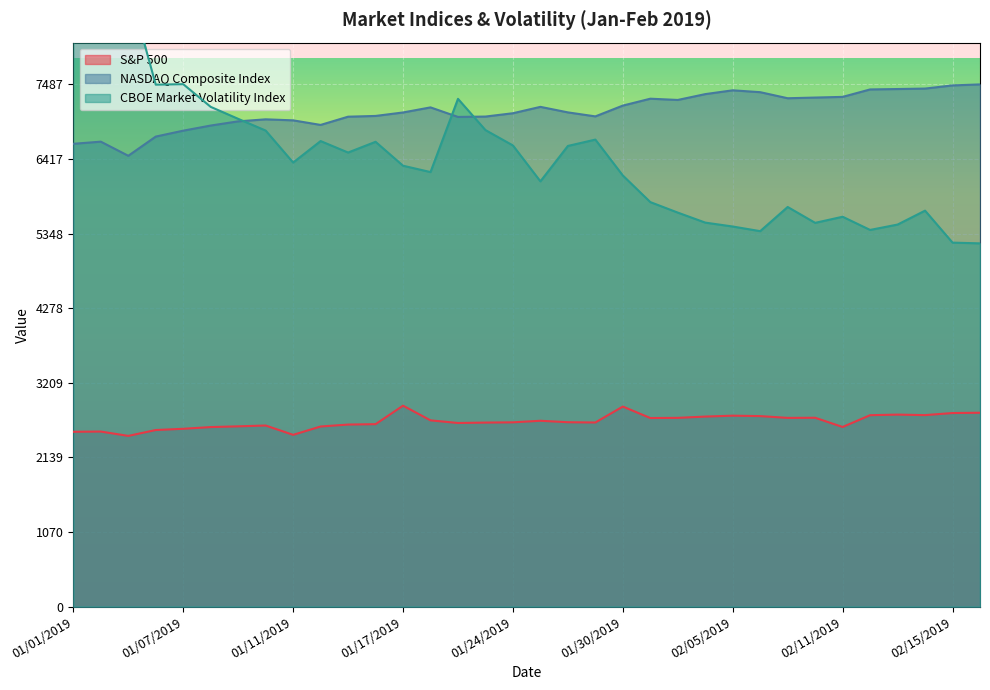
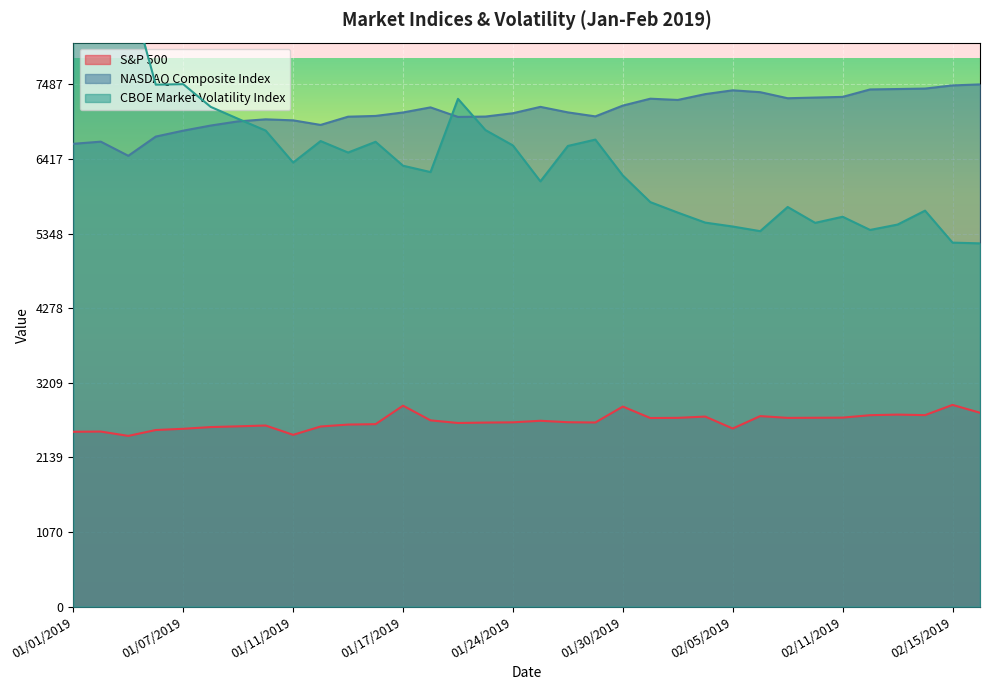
S&P 500, 02/05/2019: 2700 -> 2600
S&P 500, 02/11/2019: 2600 -> 2700
S&P 500, 02/15/2019: 2800 -> 2900
